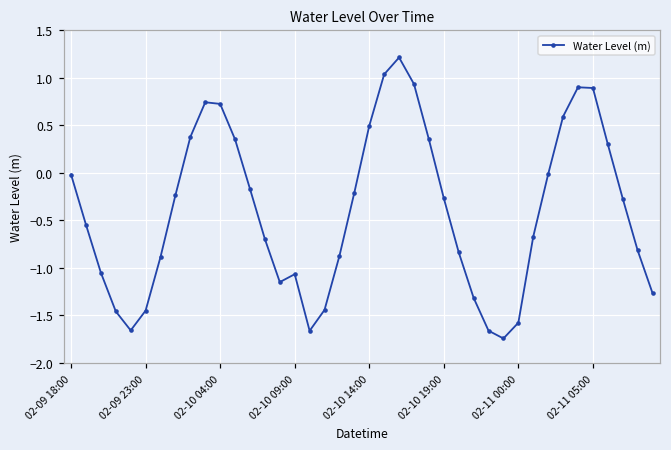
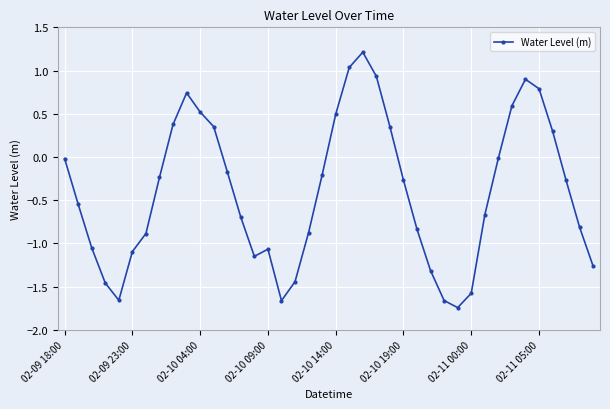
02-09 23:00: -1.5 -> -1.1
02-10 04:00: 0.7 -> 0.5
02-11 05:00: 0.9 -> 0.8
